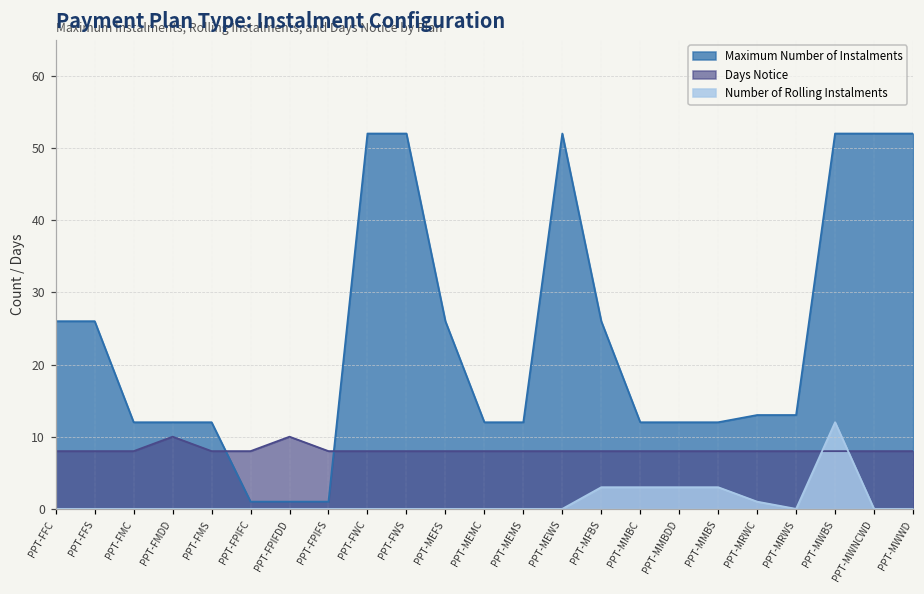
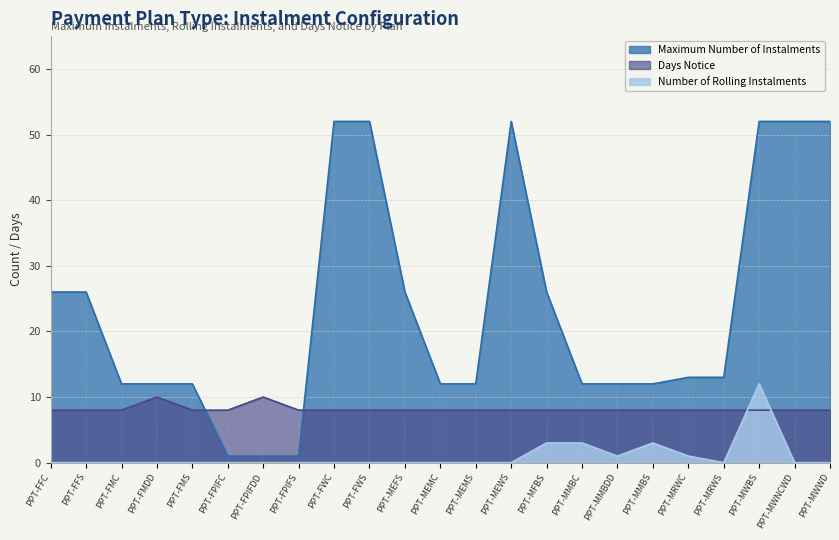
Number of Rolling Instalments, PPT-MMBDD: 3 -> 1
